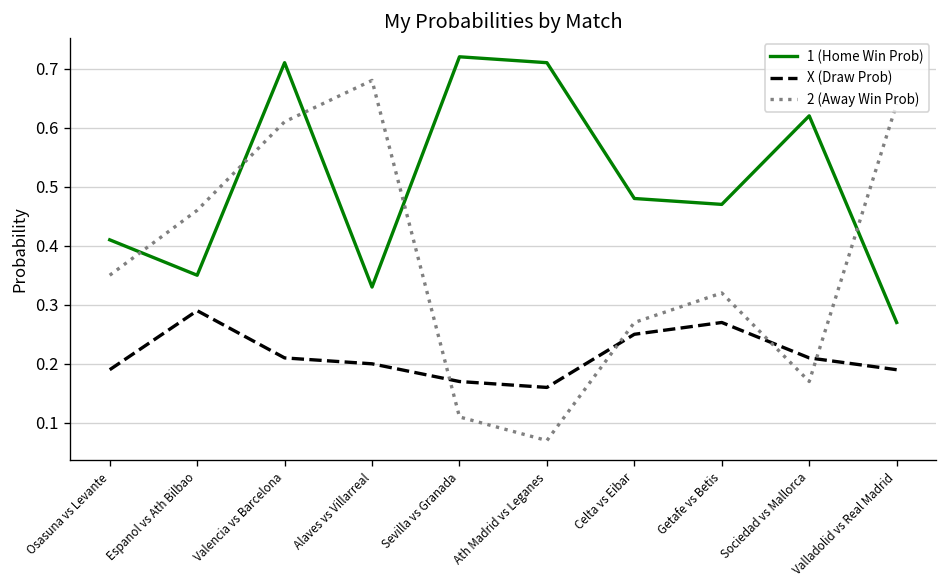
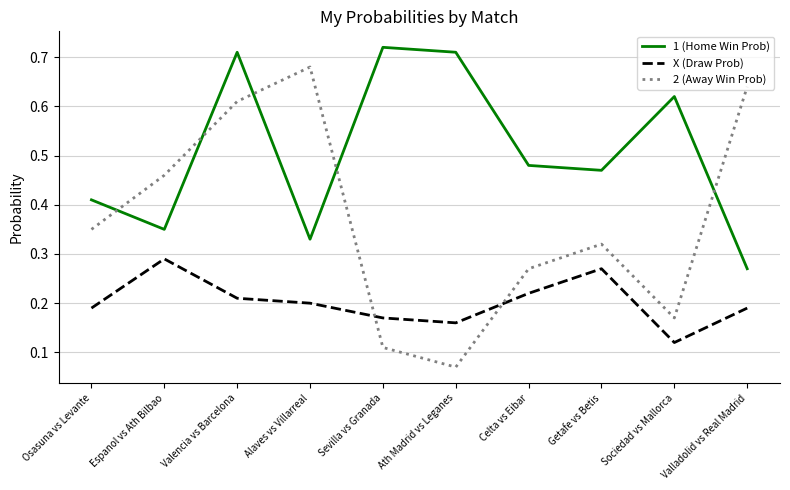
X (Draw Prob), Celta vs Eibar: 0.25 -> 0.22
X (Draw Prob), Sociedad vs Mallorca: 0.21 -> 0.12
